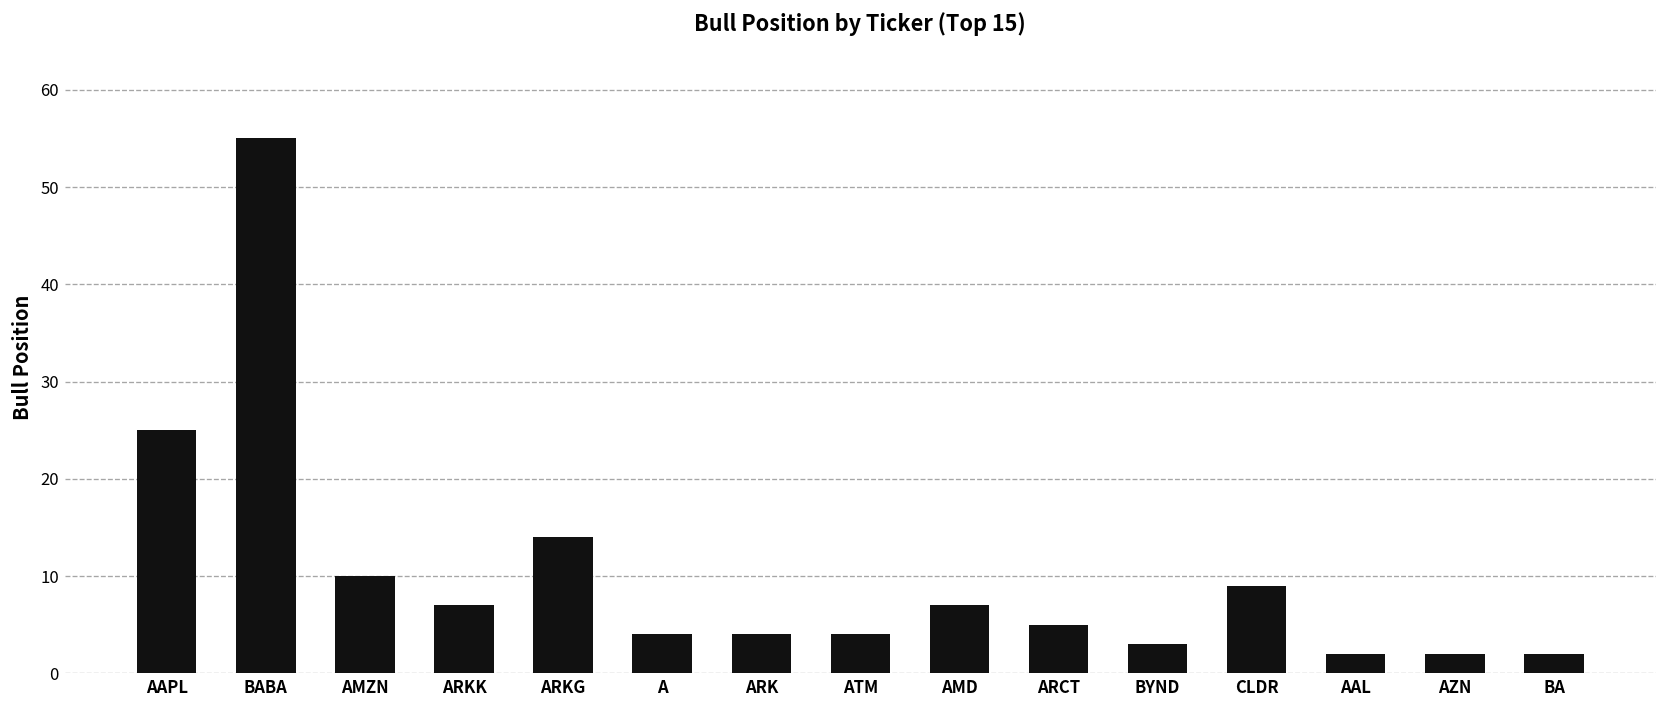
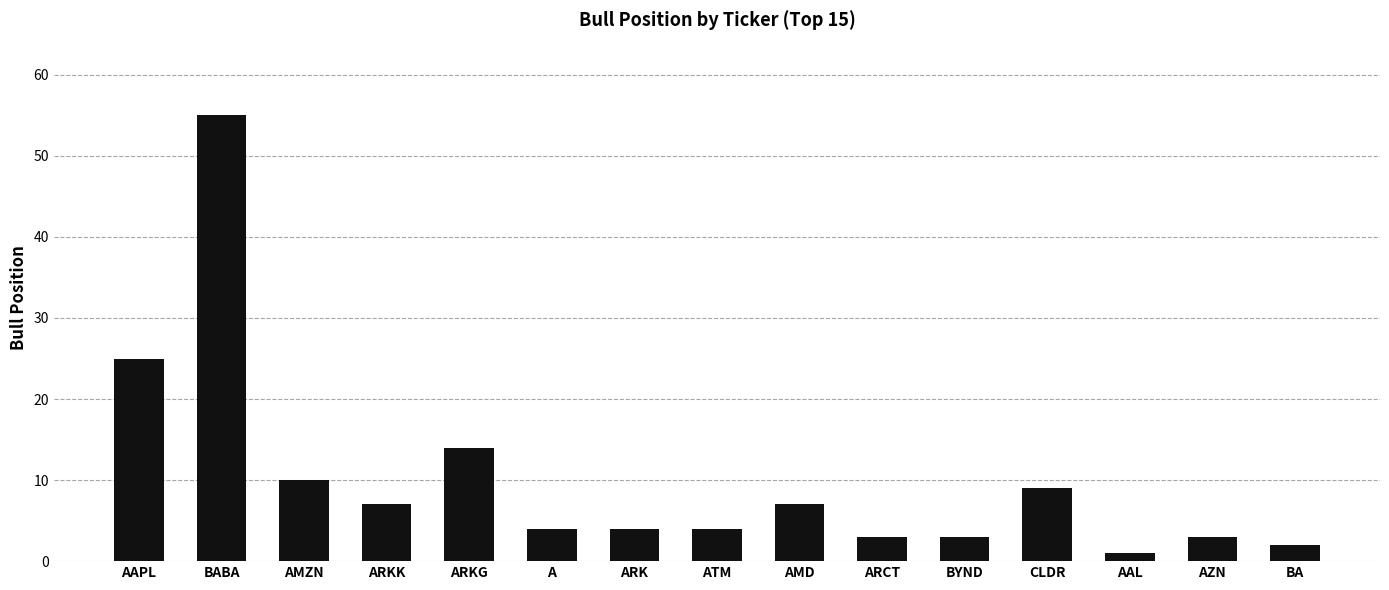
ARCT: 5 -> 3
AAL: 2 -> 1
AZN: 2 -> 3
